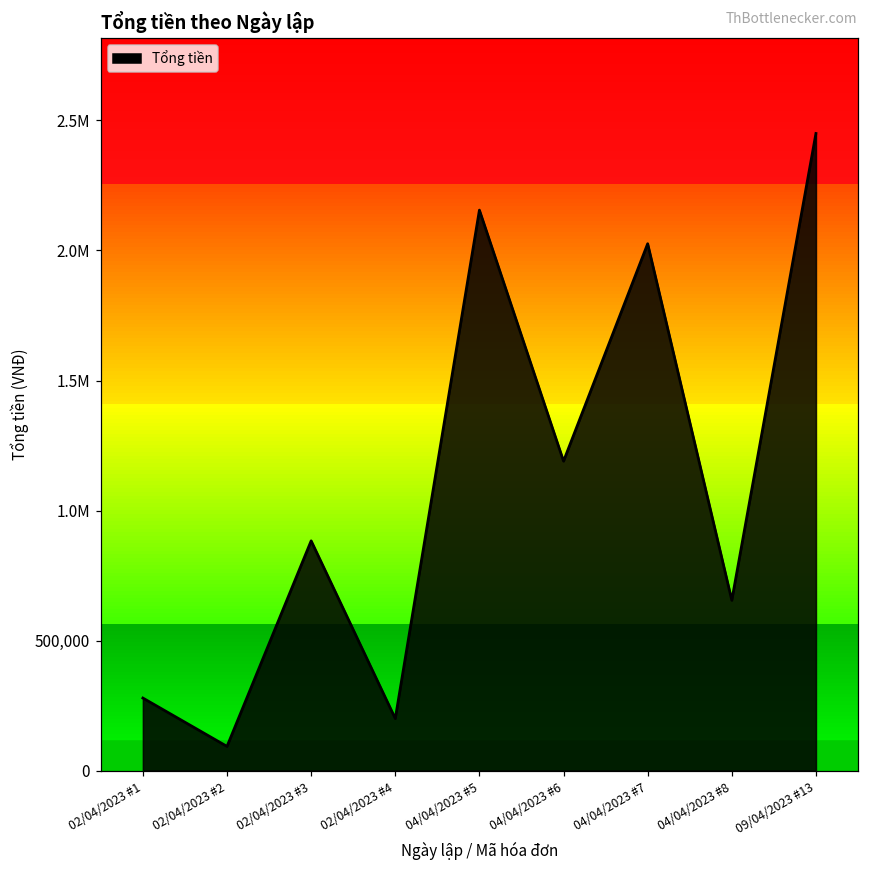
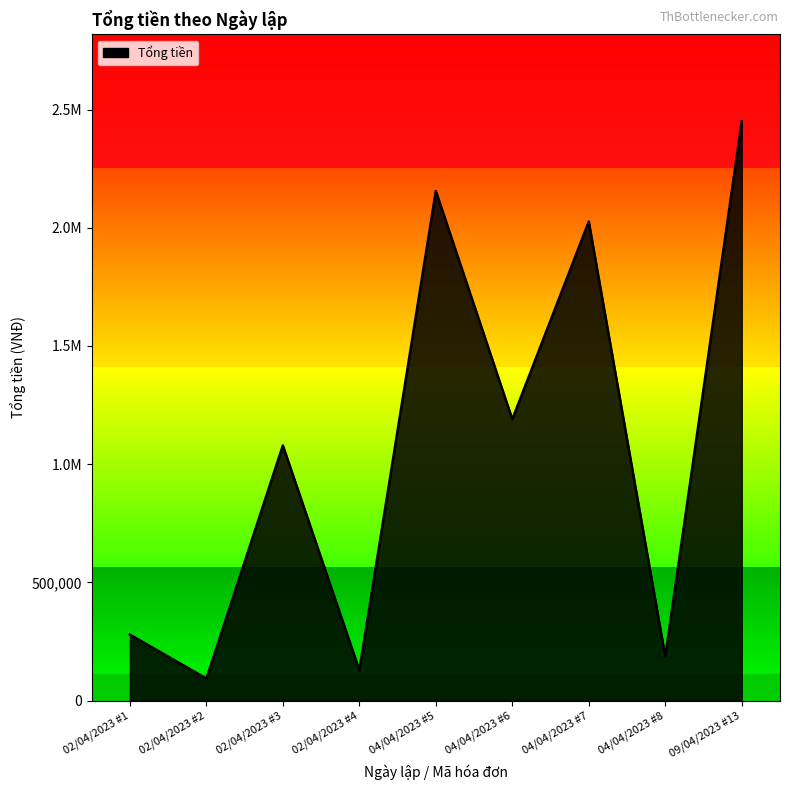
02/04/2023 #3: 880,000 -> 1,080,000
02/04/2023 #4: 200,000 -> 130,000
04/04/2023 #8: 650,000 -> 190,000
